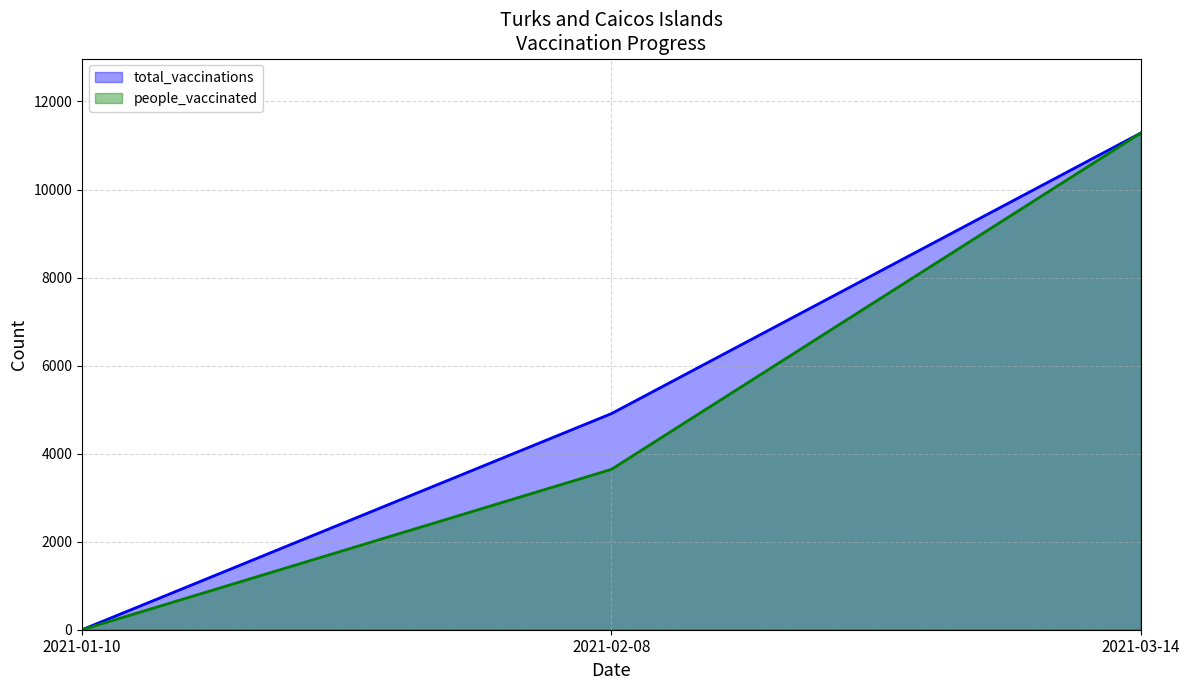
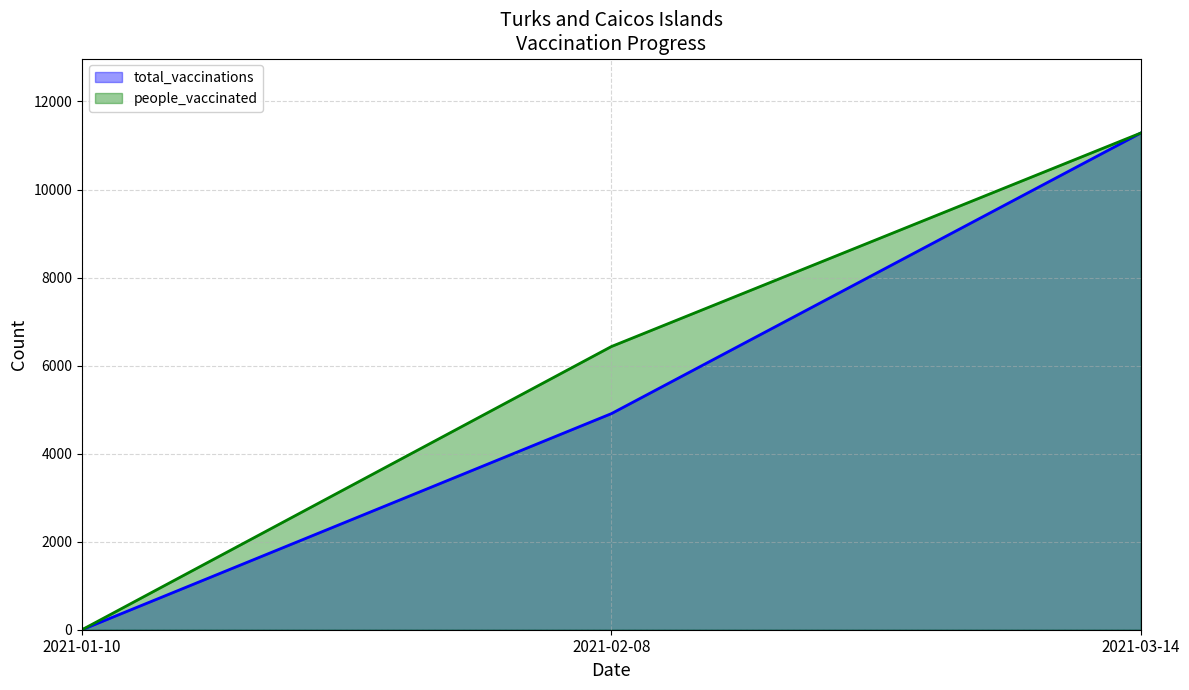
people_vaccinated, 2021-02-08: 3600 -> 6400
